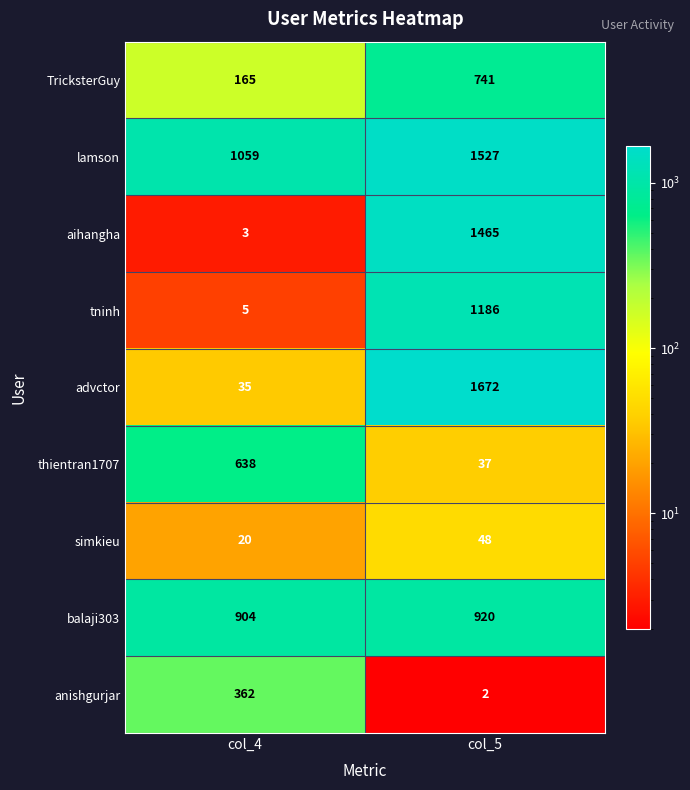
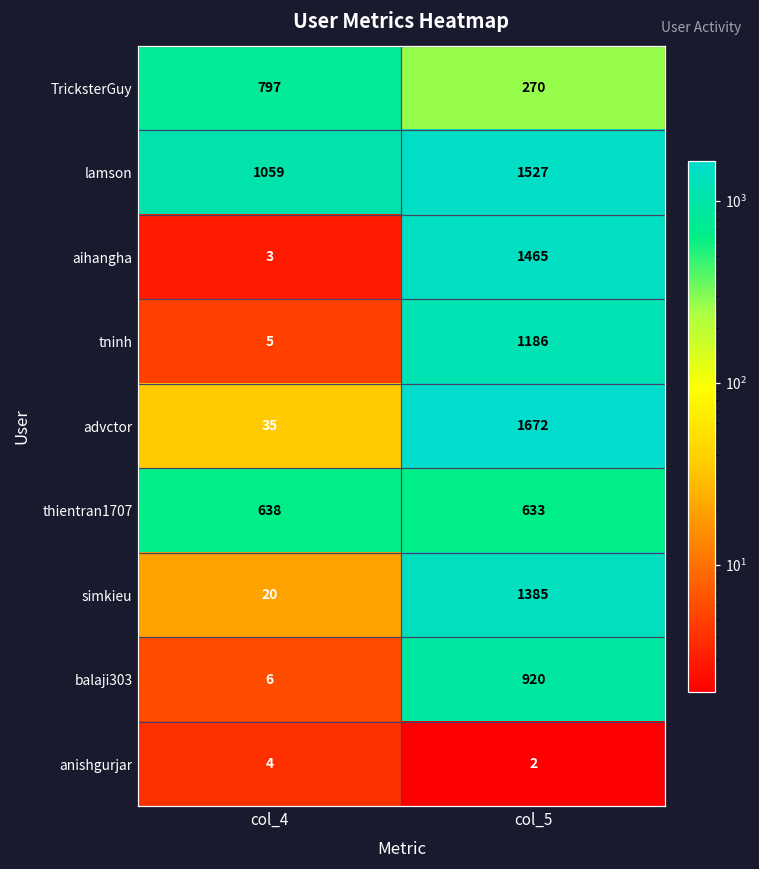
TricksterGuy, col_4: 165 -> 797
TricksterGuy, col_5: 741 -> 270
thientran1707, col_5: 37 -> 633
simkieu, col_5: 48 -> 1385
balaji303, col_4: 904 -> 6
anishgurjar, col_4: 362 -> 4
